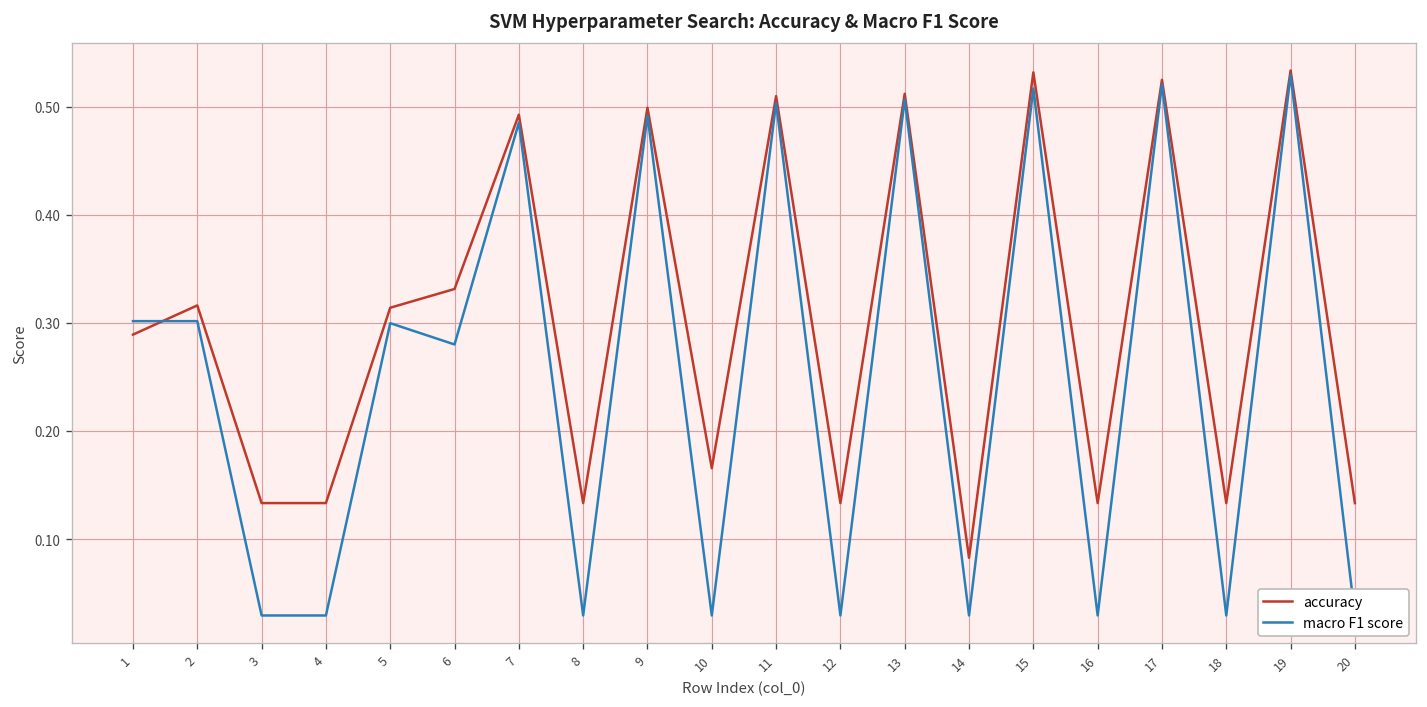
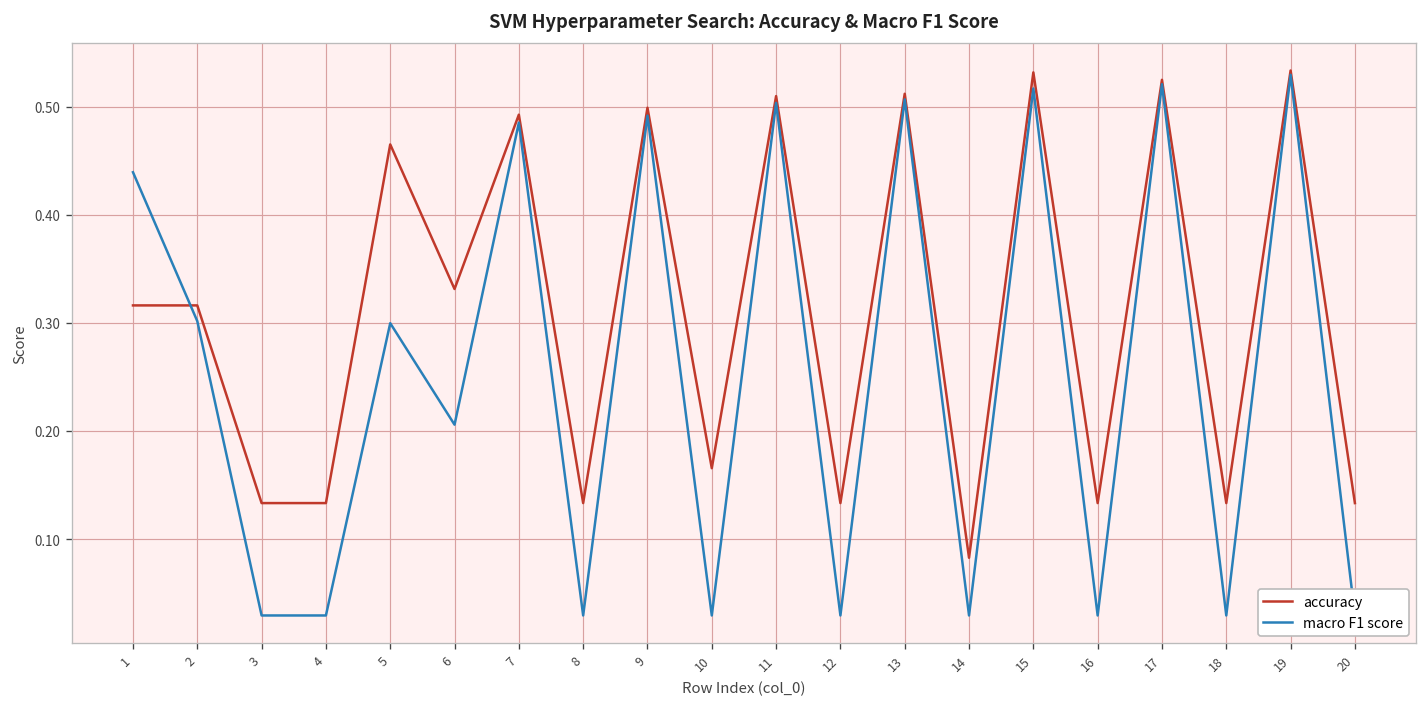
accuracy, 1: 0.29 -> 0.32
macro F1 score, 1: 0.30 -> 0.44
accuracy, 5: 0.31 -> 0.47
macro F1 score, 6: 0.28 -> 0.21
